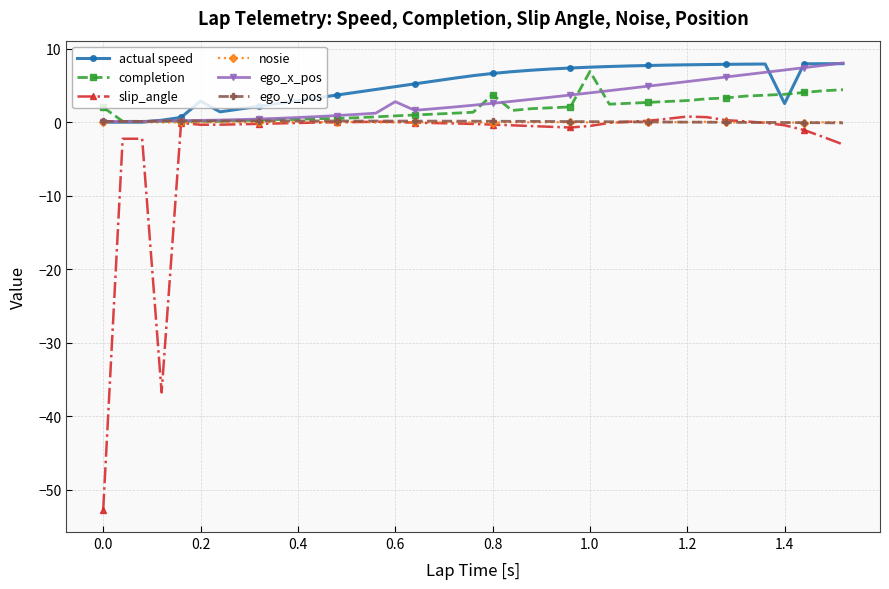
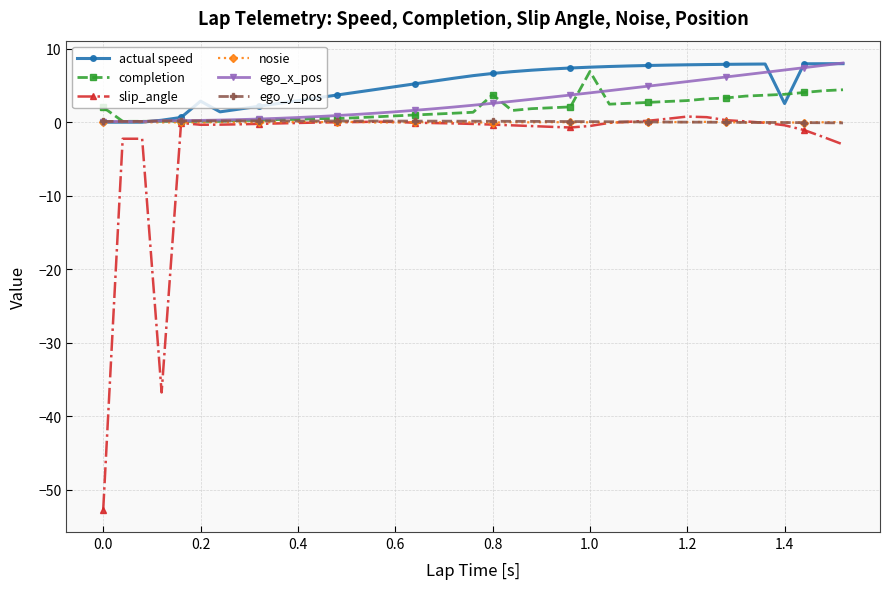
ego_x_pos, 0.6: 3 -> 1
